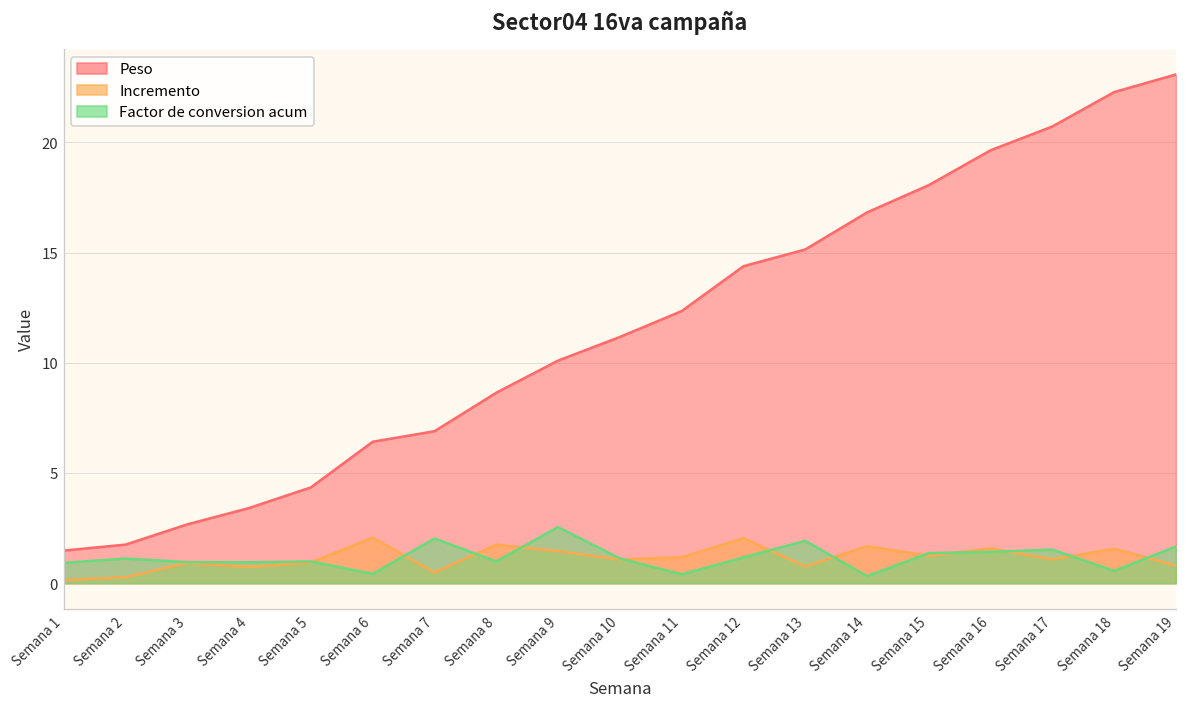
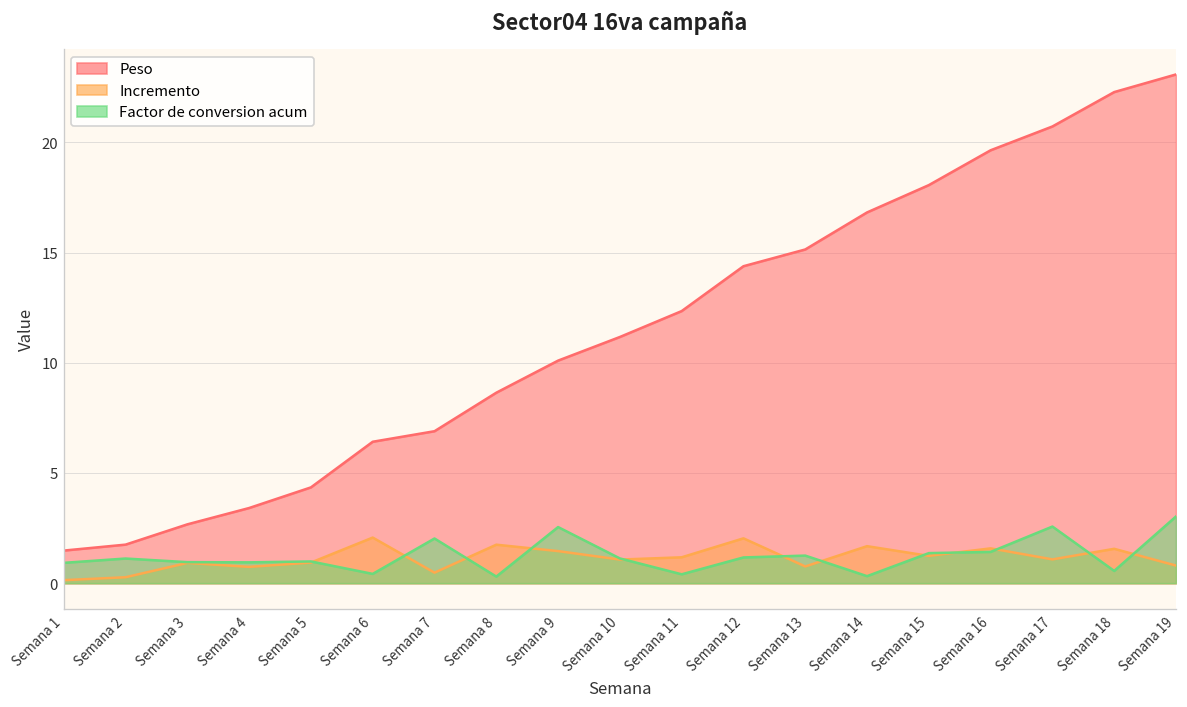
Factor de conversion acum, Semana 8: 1.0 -> 0.3
Factor de conversion acum, Semana 13: 1.9 -> 1.3
Factor de conversion acum, Semana 17: 1.5 -> 2.6
Factor de conversion acum, Semana 19: 1.7 -> 3.0
